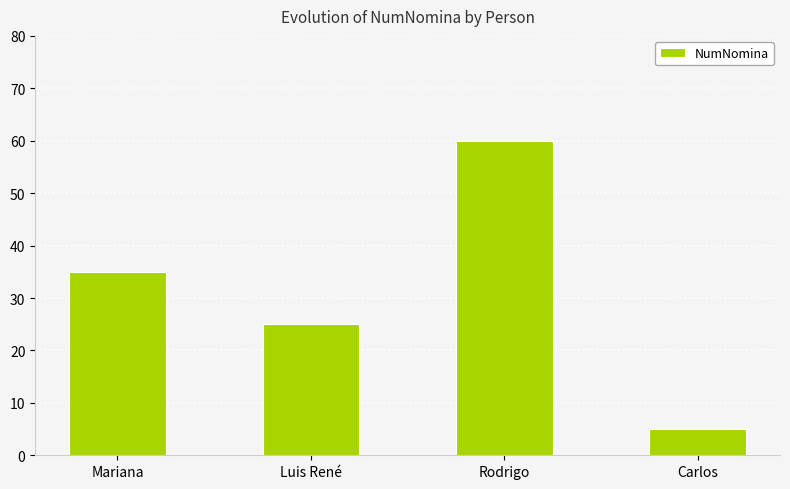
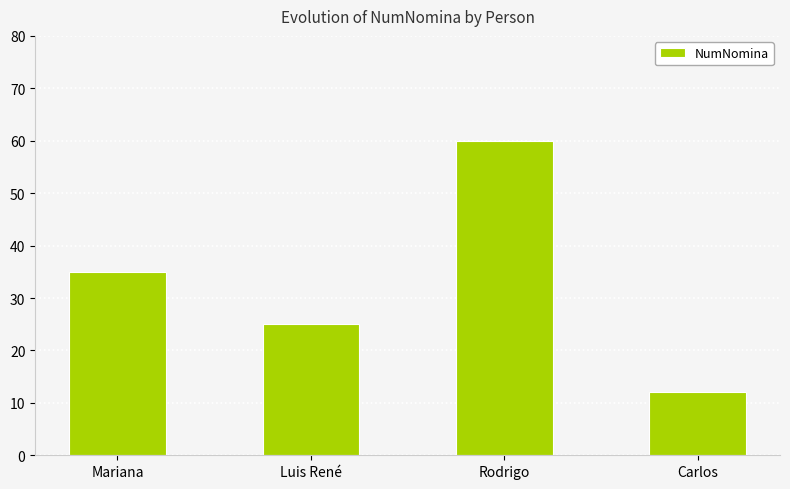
Carlos: 5 -> 12
